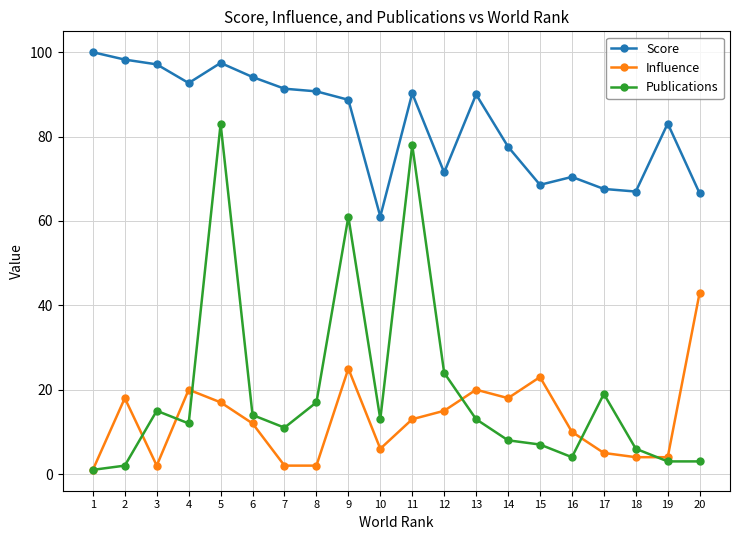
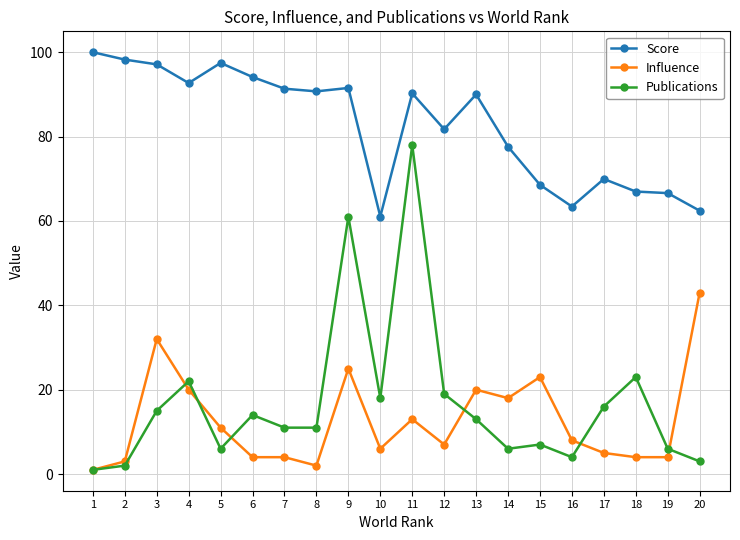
Influence, 2: 18 -> 3
Influence, 3: 2 -> 32
Publications, 4: 12 -> 22
Influence, 5: 17 -> 11
Publications, 5: 83 -> 6
Influence, 6: 12 -> 4
Influence, 7: 2 -> 4
Publications, 8: 17 -> 11
Score, 9: 89 -> 92
Publications, 10: 13 -> 18
Score, 12: 71 -> 82
Influence, 12: 15 -> 7
Publications, 12: 24 -> 19
Publications, 14: 8 -> 6
Score, 16: 70 -> 63
Influence, 16: 10 -> 8
Score, 17: 68 -> 70
Publications, 17: 19 -> 16
Publications, 18: 6 -> 23
Score, 19: 83 -> 67
Publications, 19: 3 -> 6
Score, 20: 67 -> 62
